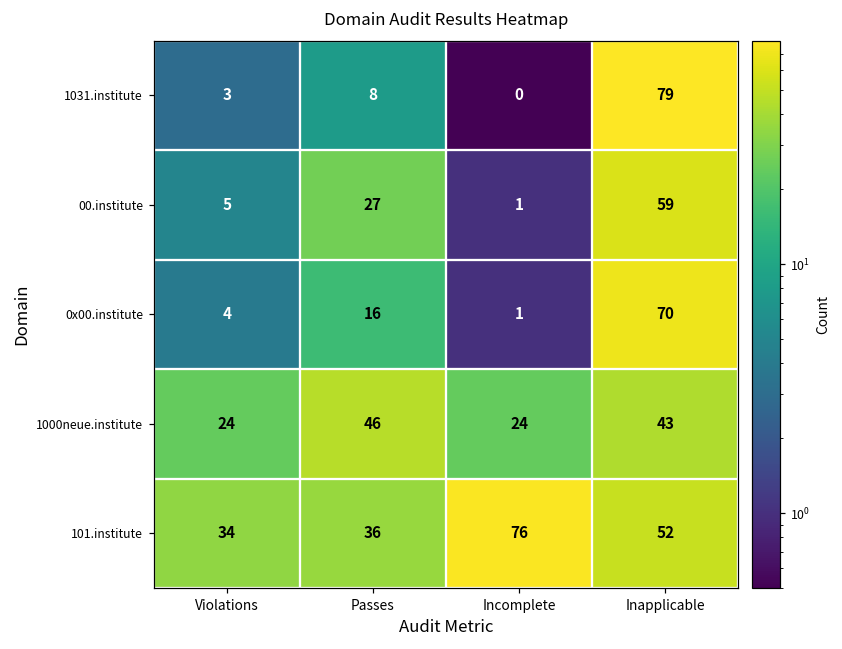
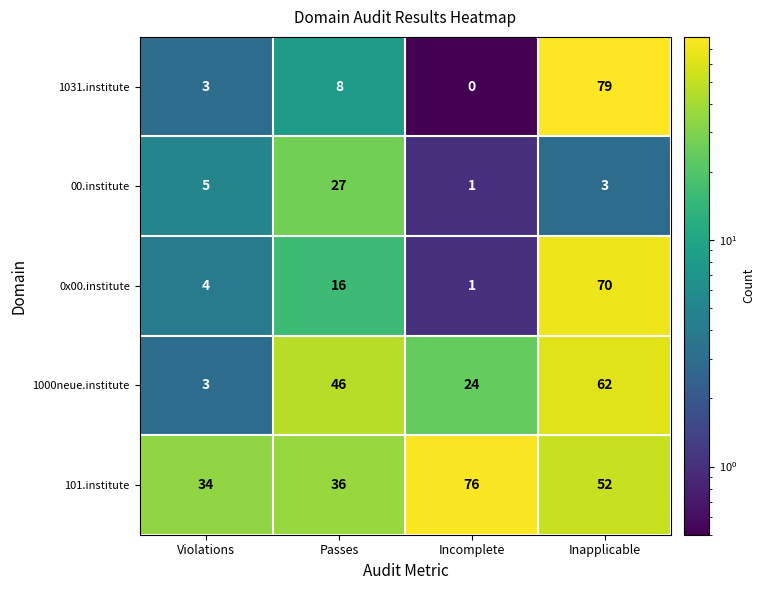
00.institute, Inapplicable: 59 -> 3
1000neue.institute, Violations: 24 -> 3
1000neue.institute, Inapplicable: 43 -> 62
